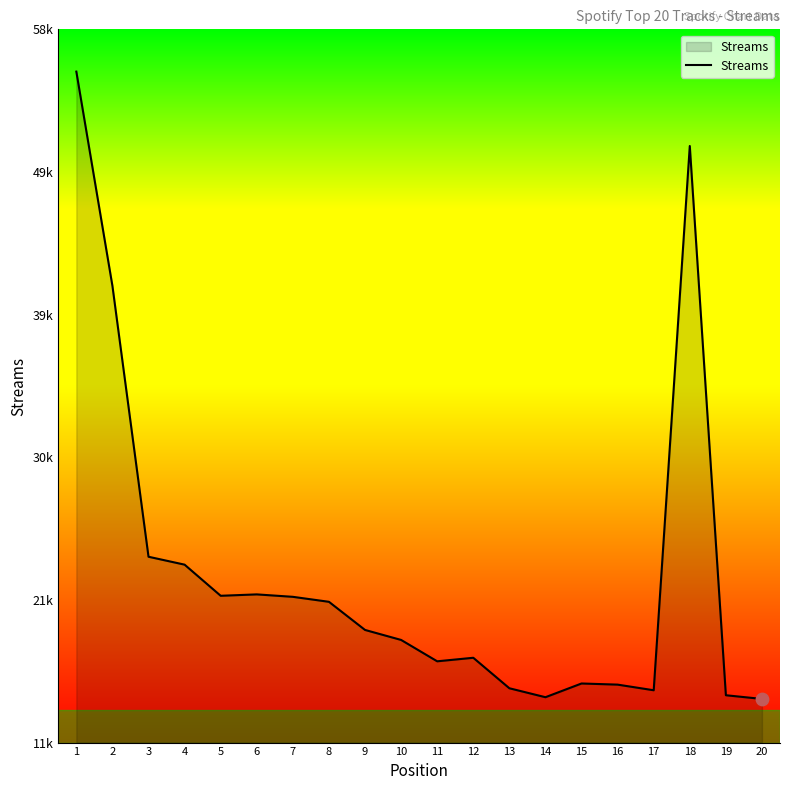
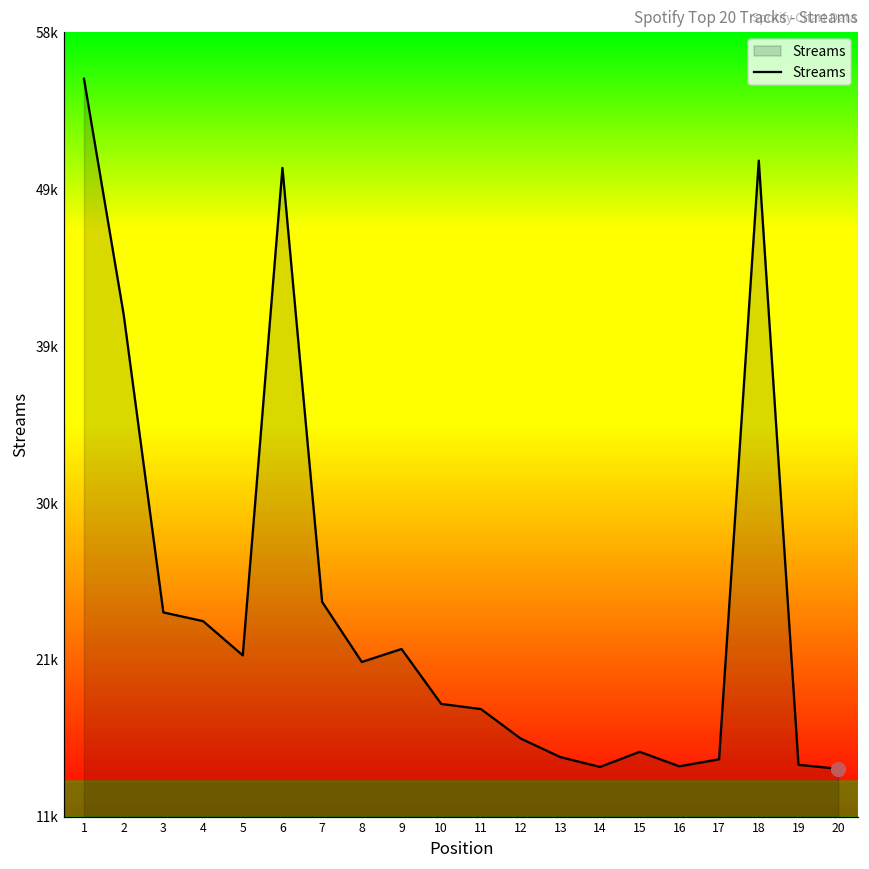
Streams, 6: 21400 -> 50600
Streams, 7: 21200 -> 24500
Streams, 9: 19000 -> 21700
Streams, 11: 16900 -> 18000
Streams, 12: 17200 -> 16300
Streams, 16: 15400 -> 14600
